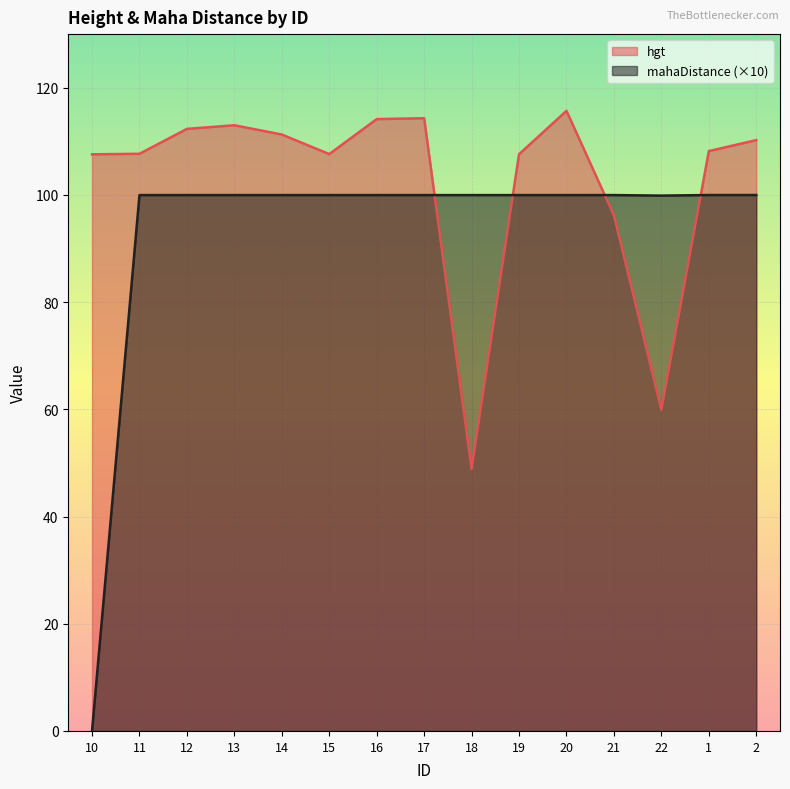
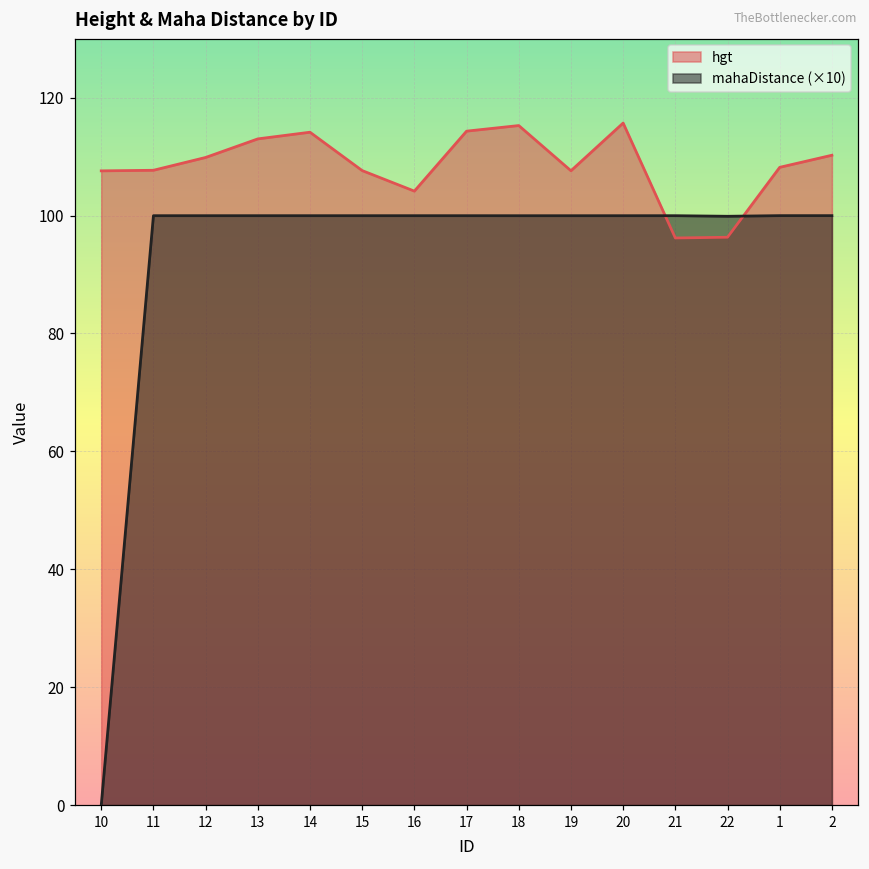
hgt, 12: 112 -> 110
hgt, 14: 111 -> 114
hgt, 16: 114 -> 104
hgt, 18: 49 -> 115
hgt, 22: 60 -> 96
